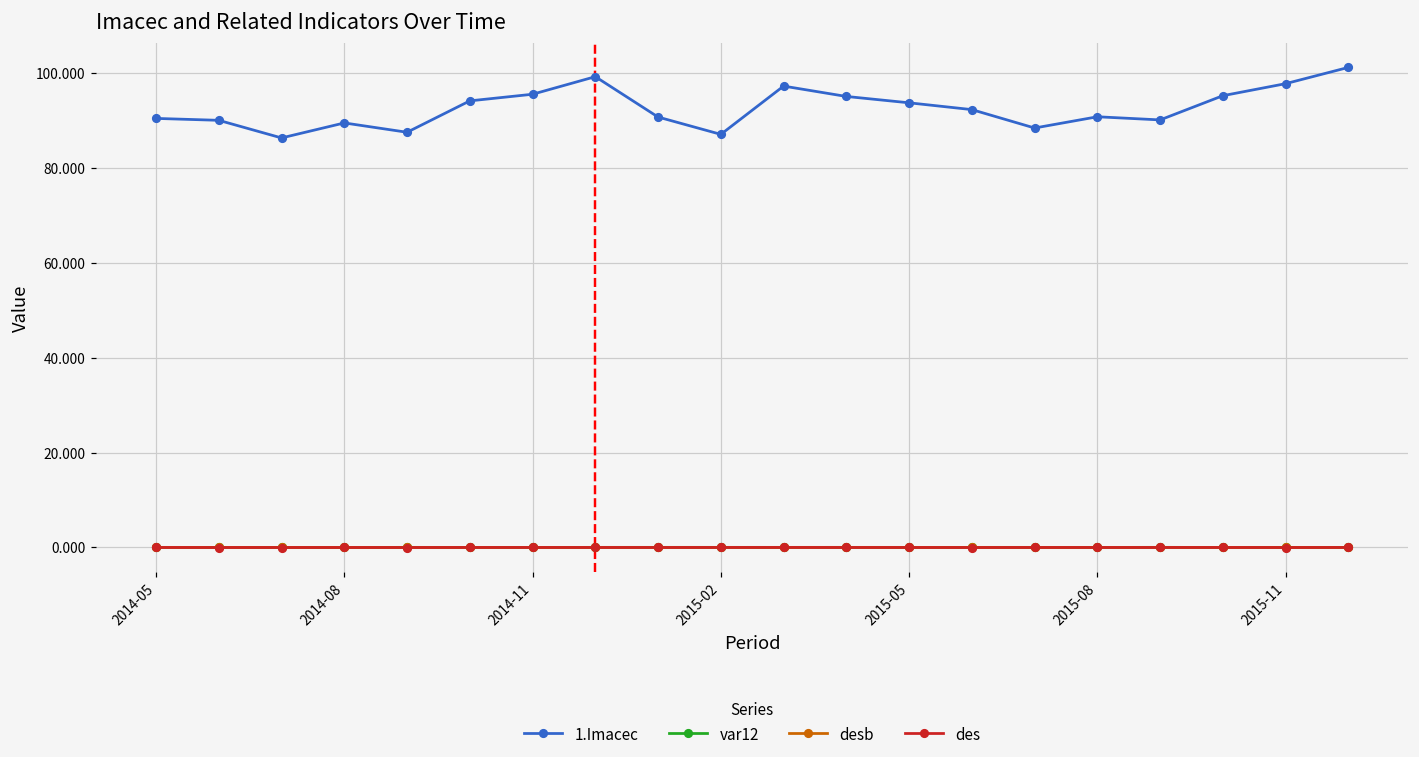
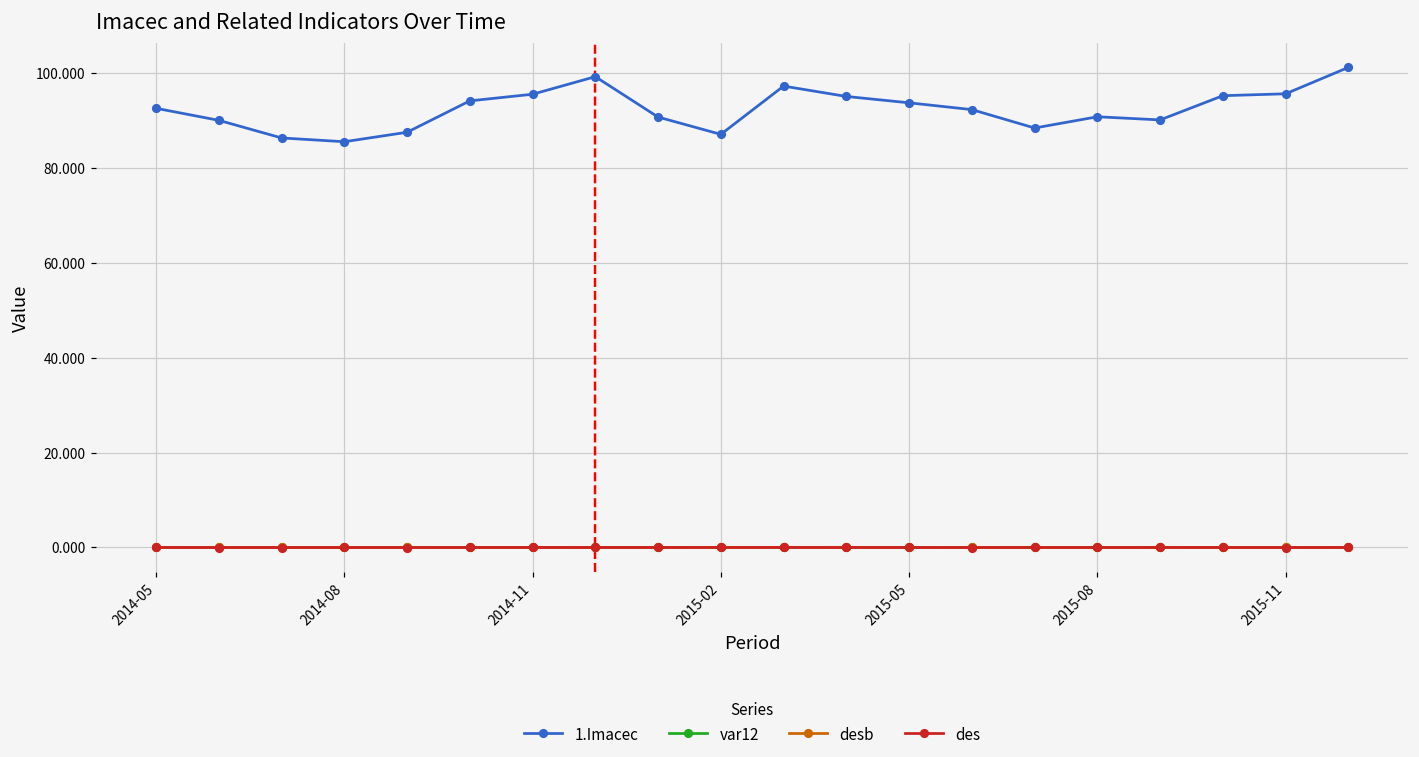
1.Imacec, 2014-05: 90 -> 93
1.Imacec, 2014-08: 89 -> 85
1.Imacec, 2015-11: 98 -> 96
